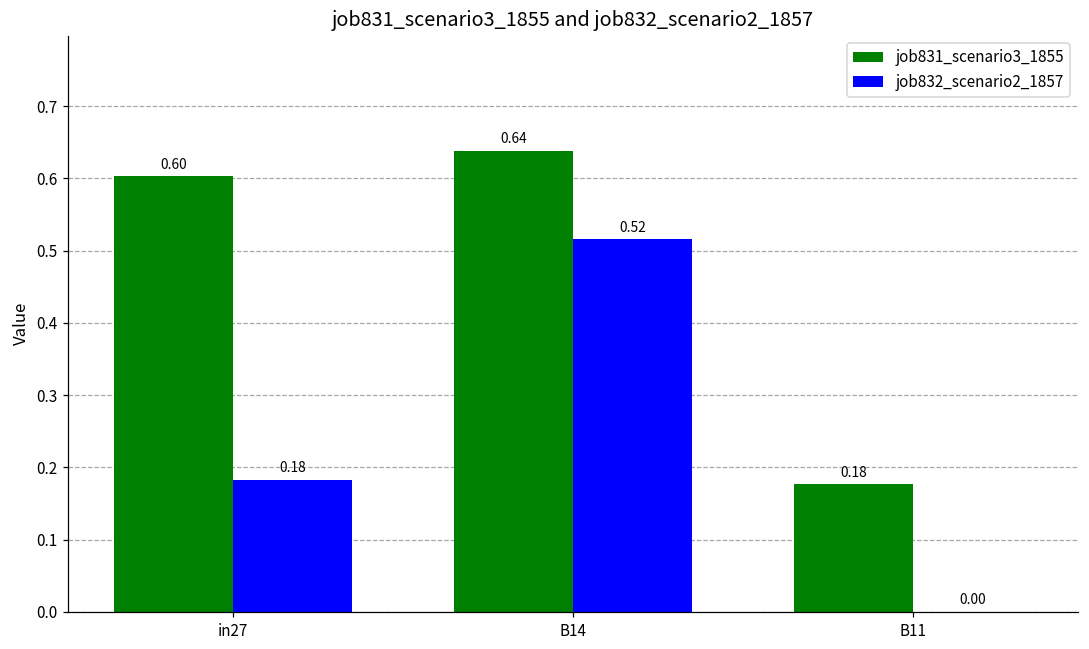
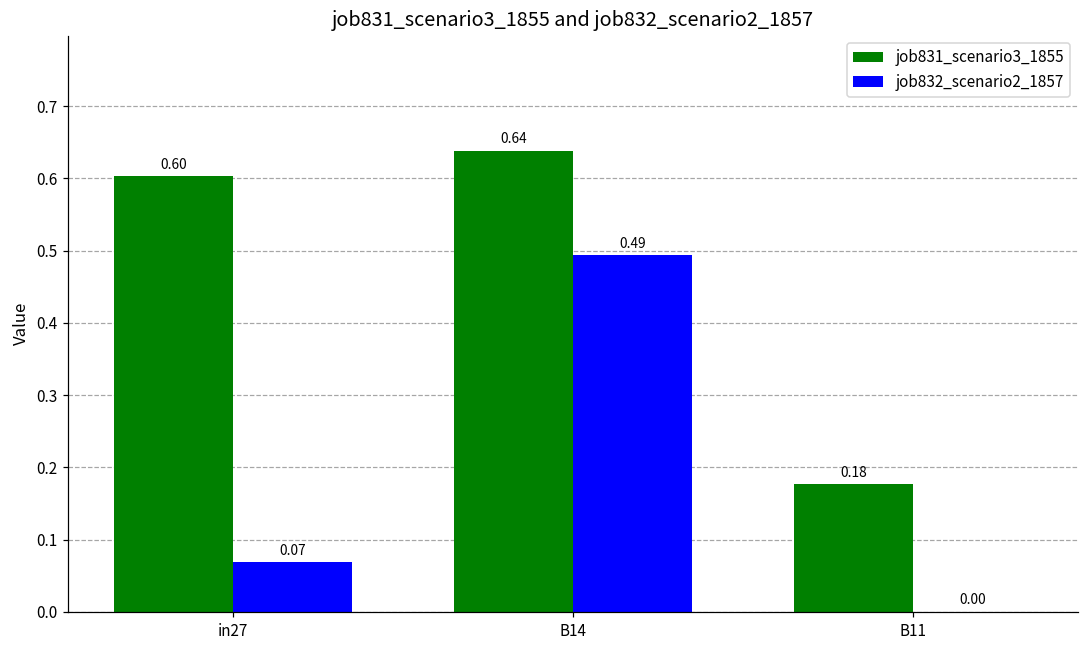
job832_scenario2_1857, in27: 0.18 -> 0.07
job832_scenario2_1857, B14: 0.52 -> 0.49
